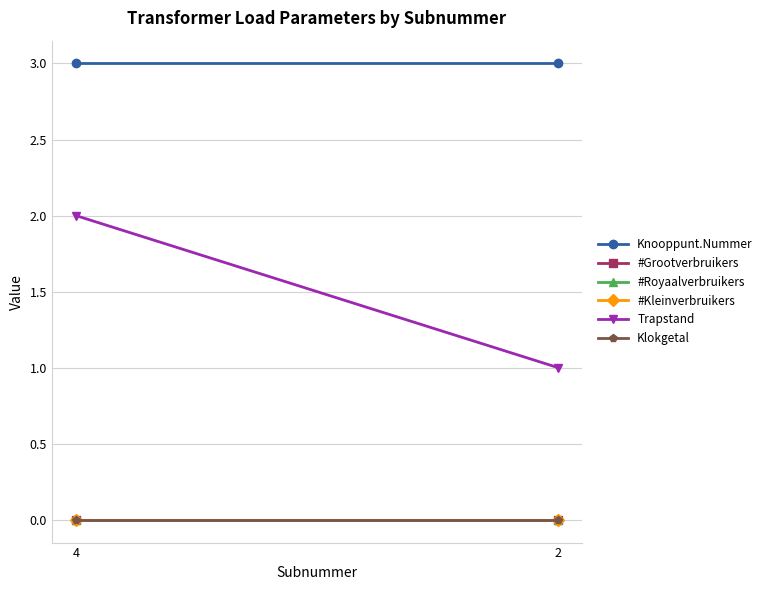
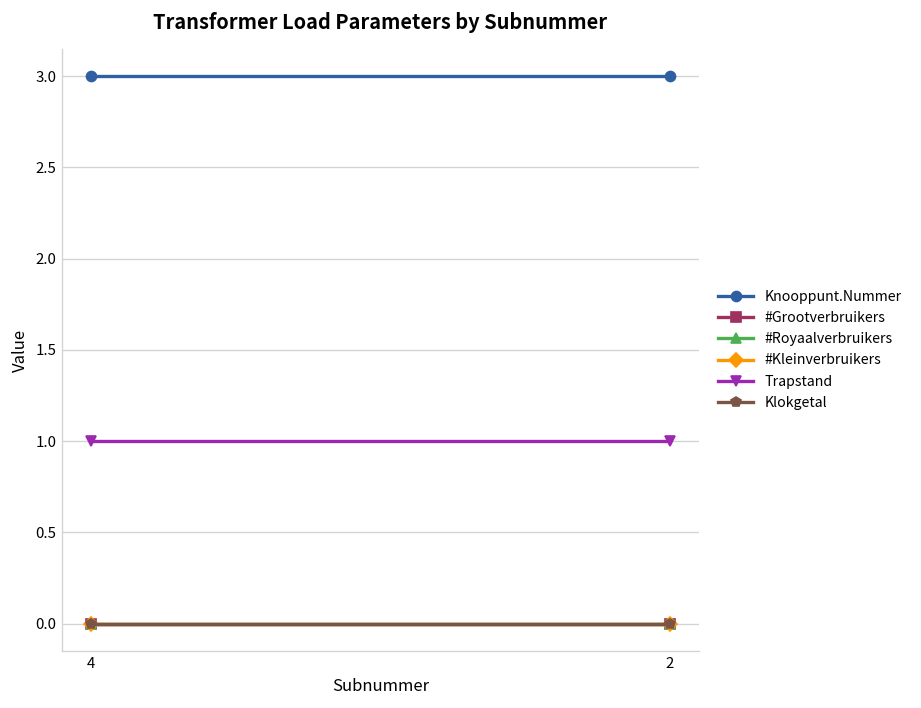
Trapstand, 4: 2 -> 1
